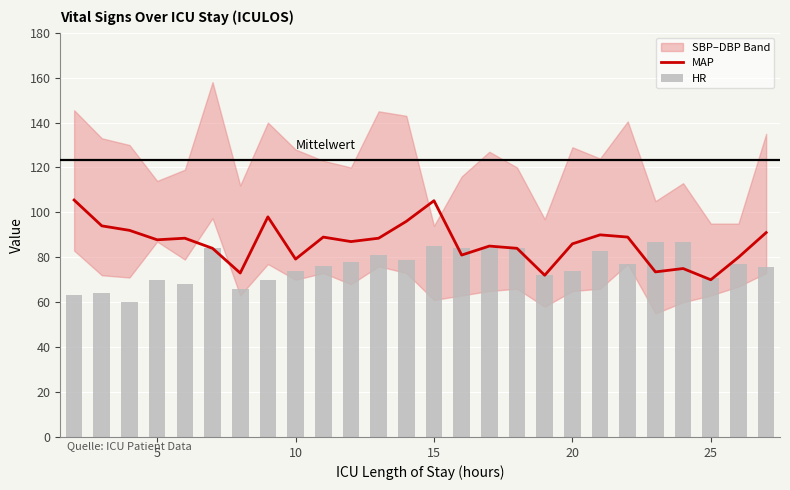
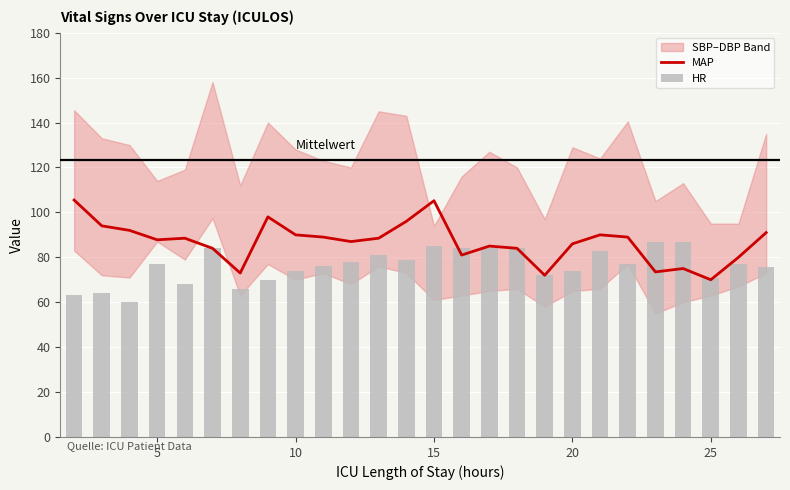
HR, 5: 70 -> 77
MAP, 10: 79 -> 90
